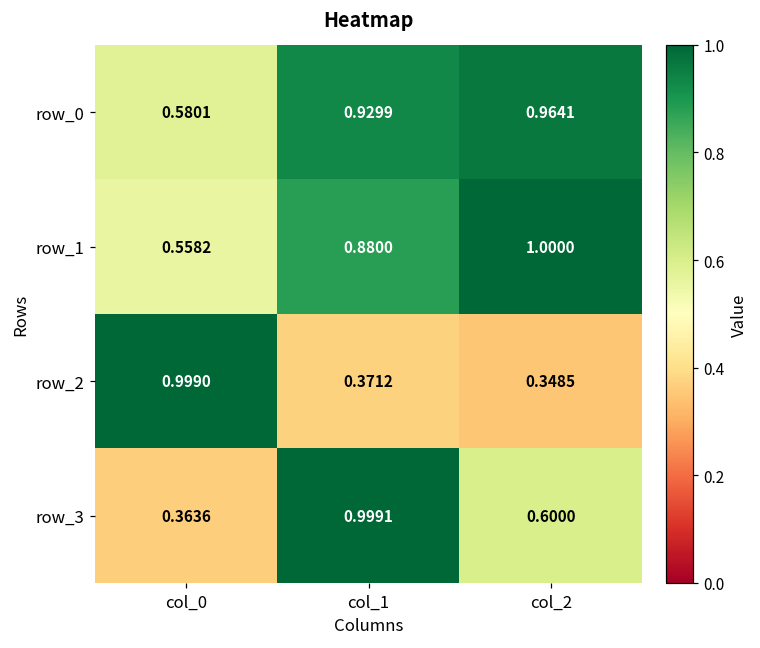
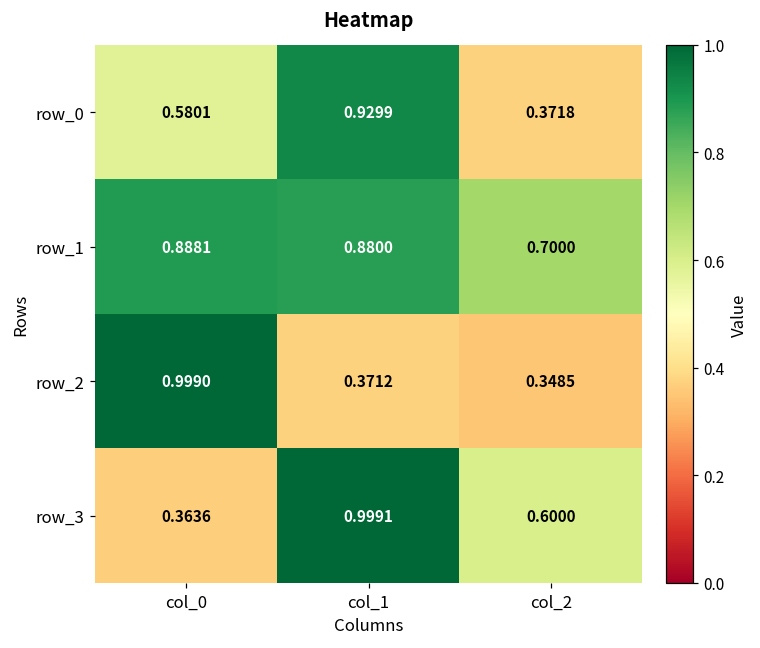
row_0, col_2: 0.9641 -> 0.3718
row_1, col_0: 0.5582 -> 0.8881
row_1, col_2: 1.0000 -> 0.7000
